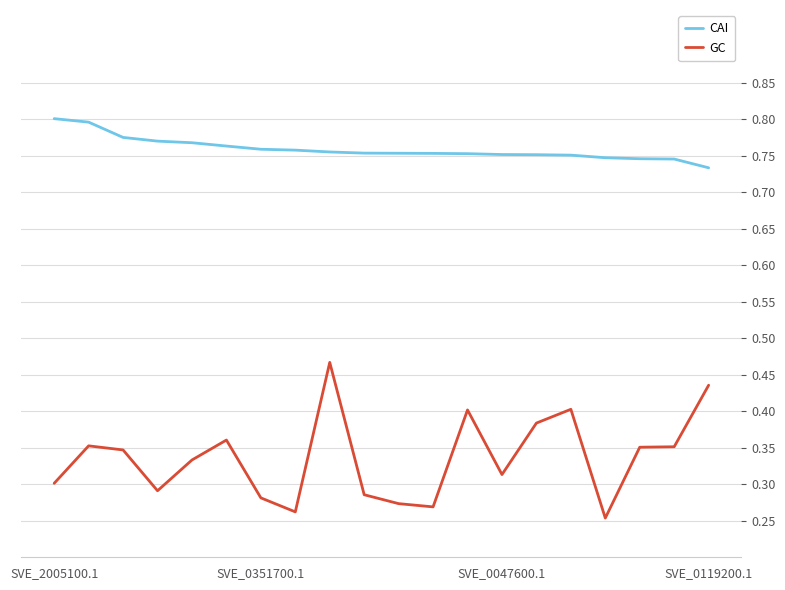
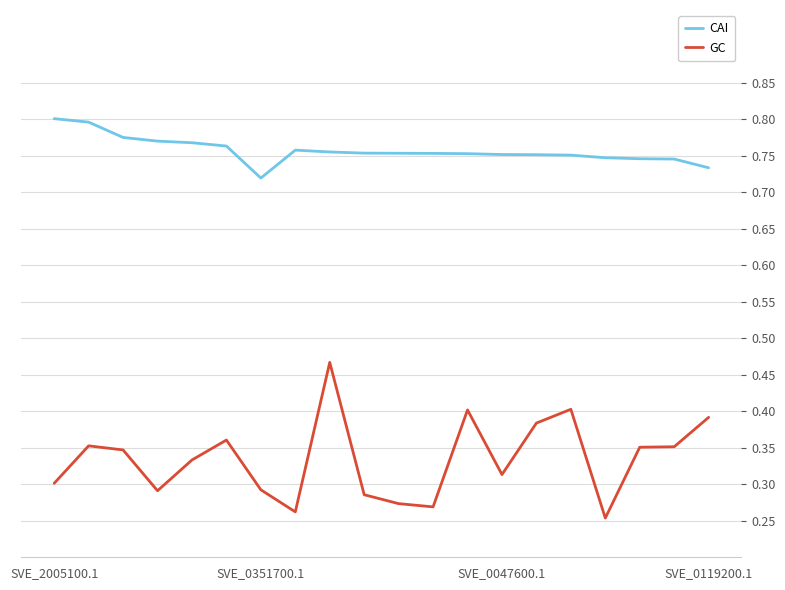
CAI, SVE_0351700.1: 0.76 -> 0.72
GC, SVE_0351700.1: 0.28 -> 0.29
GC, SVE_0119200.1: 0.44 -> 0.39
